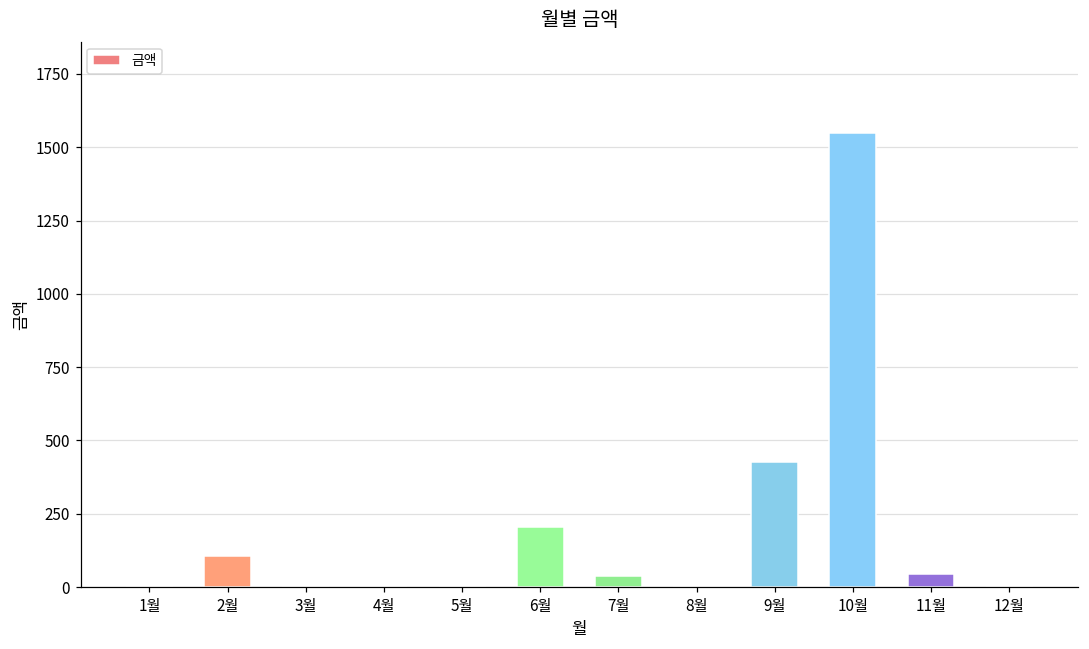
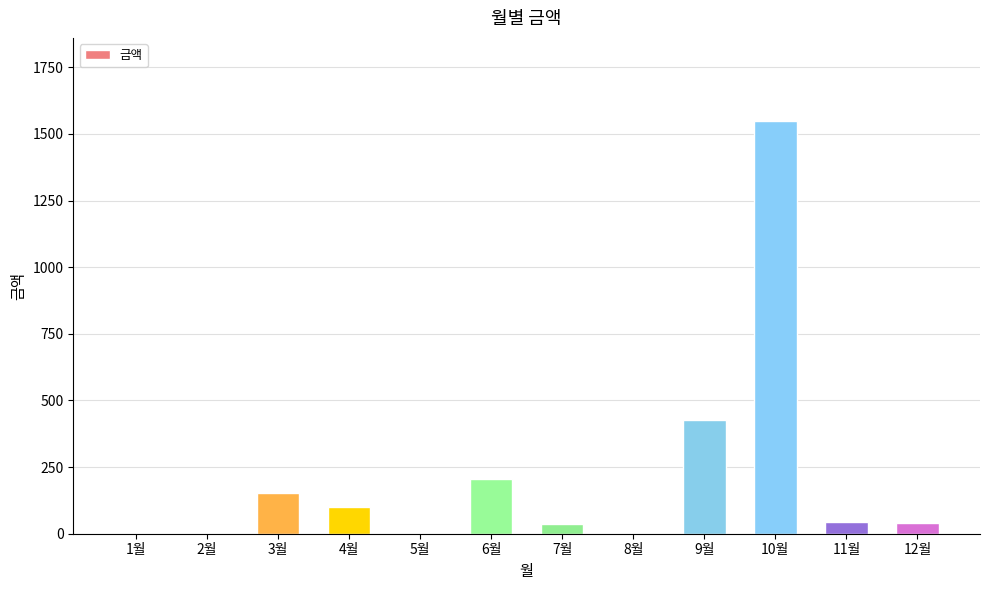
2월: 110 -> 0
3월: 0 -> 150
4월: 0 -> 100
12월: 0 -> 40
